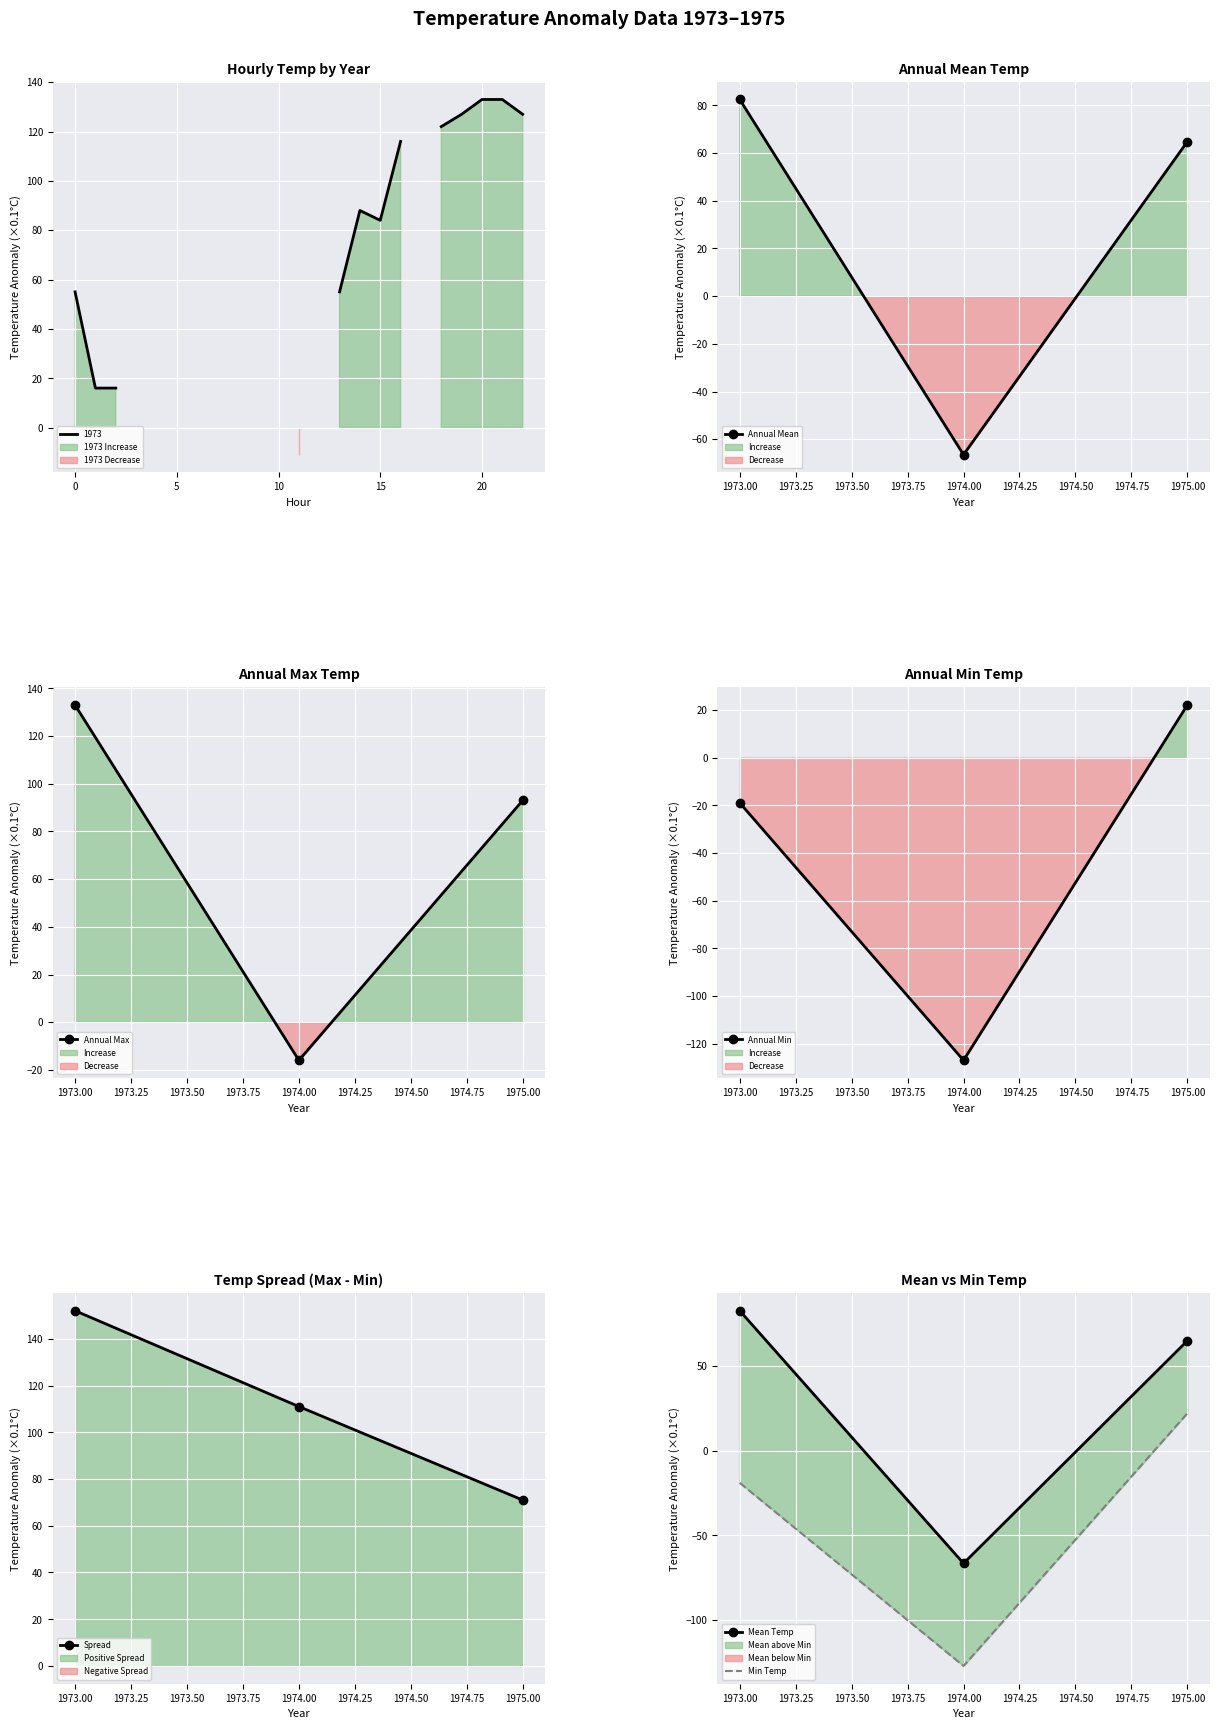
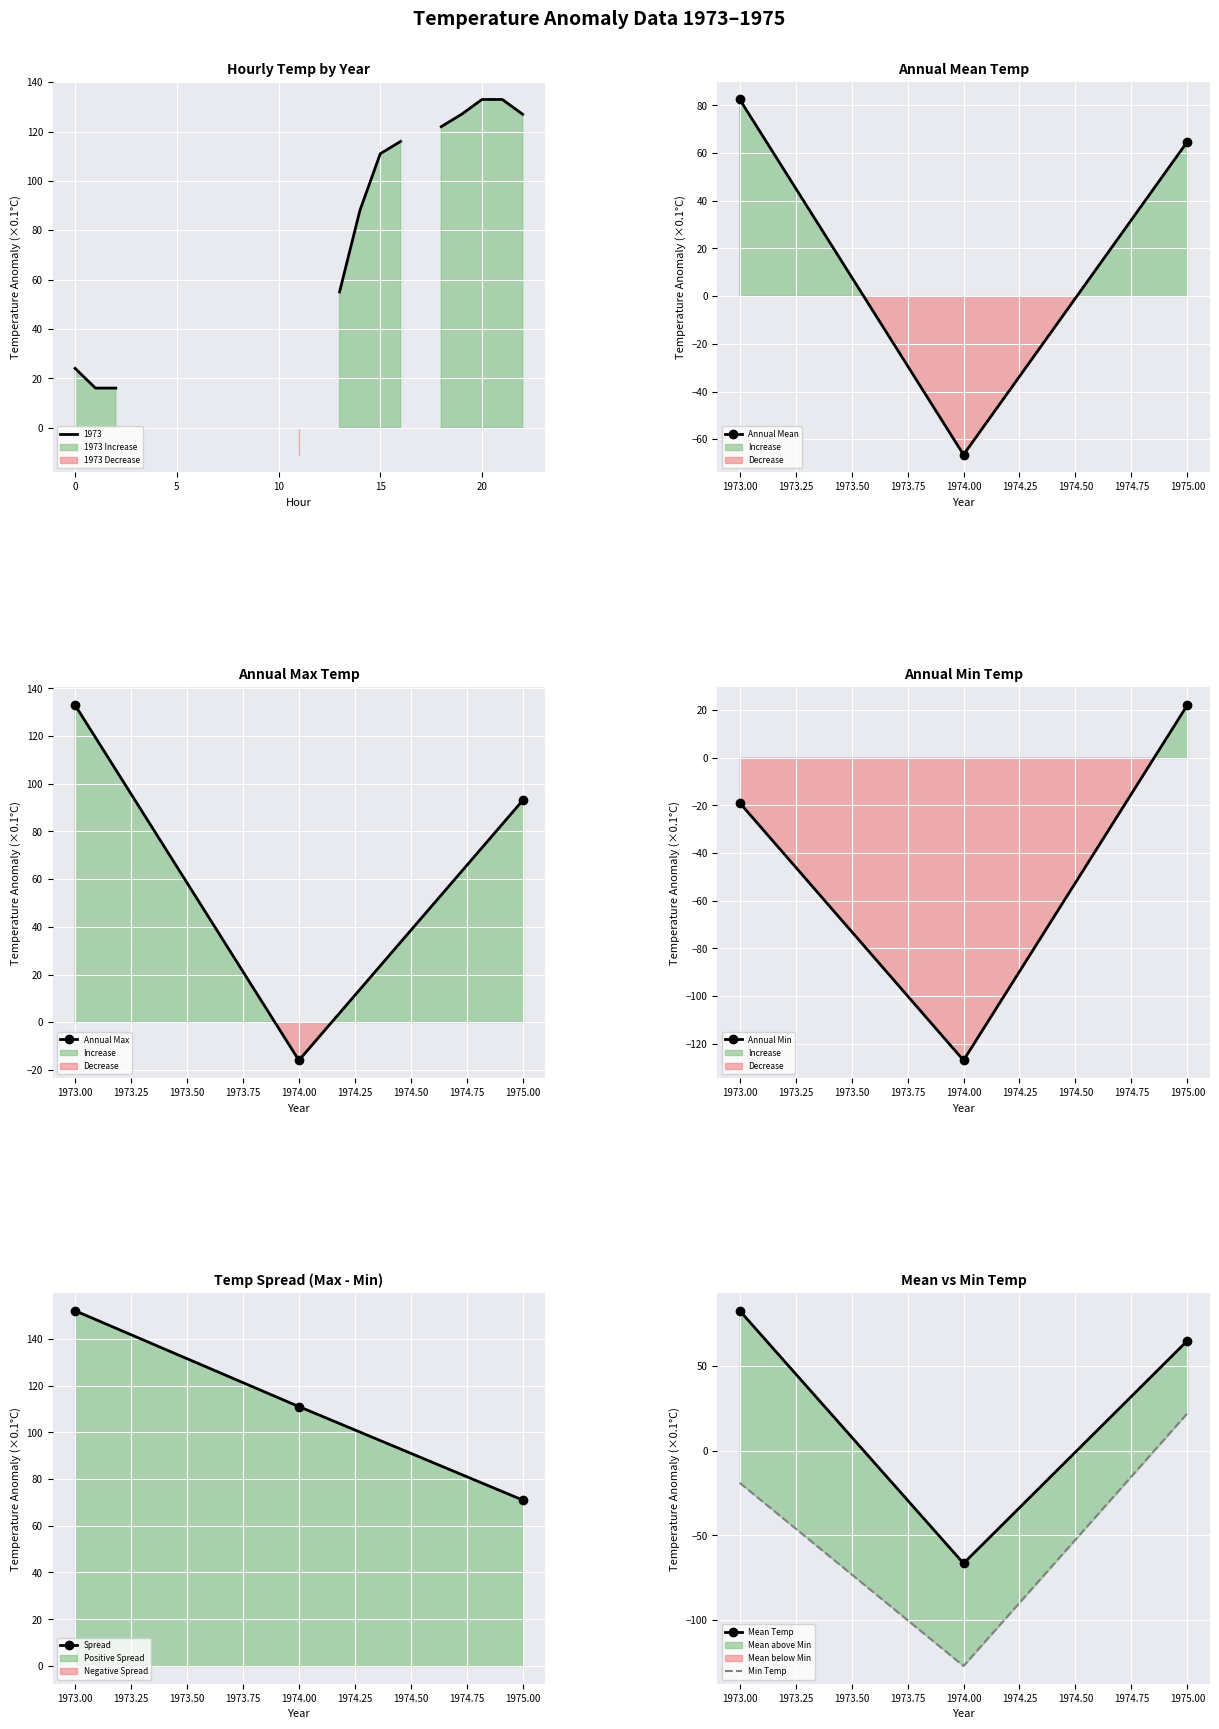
Hourly Temp by Year, 0: 55 -> 24
Hourly Temp by Year, 15: 84 -> 111
